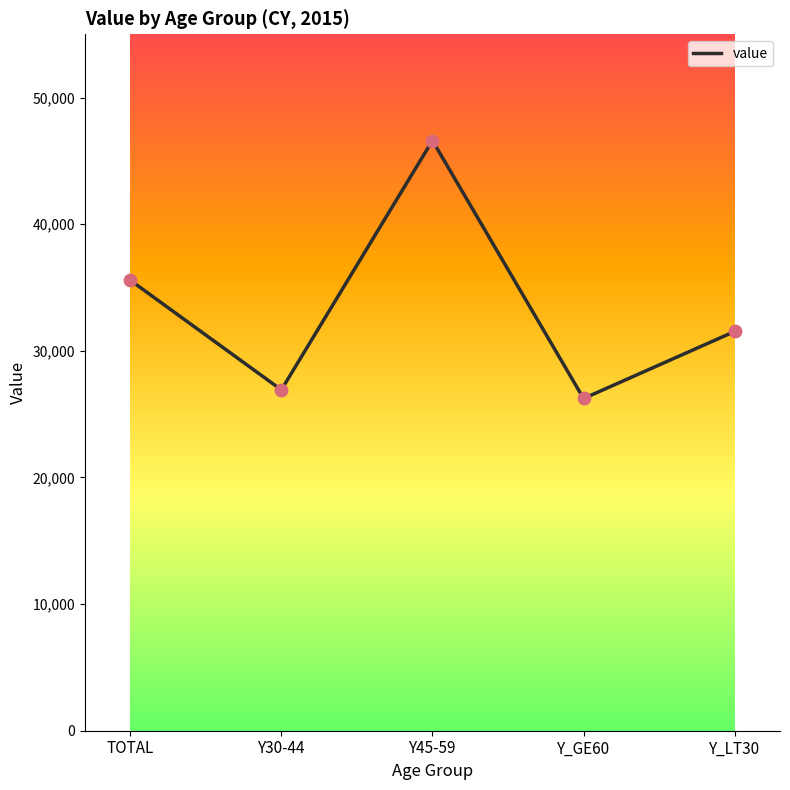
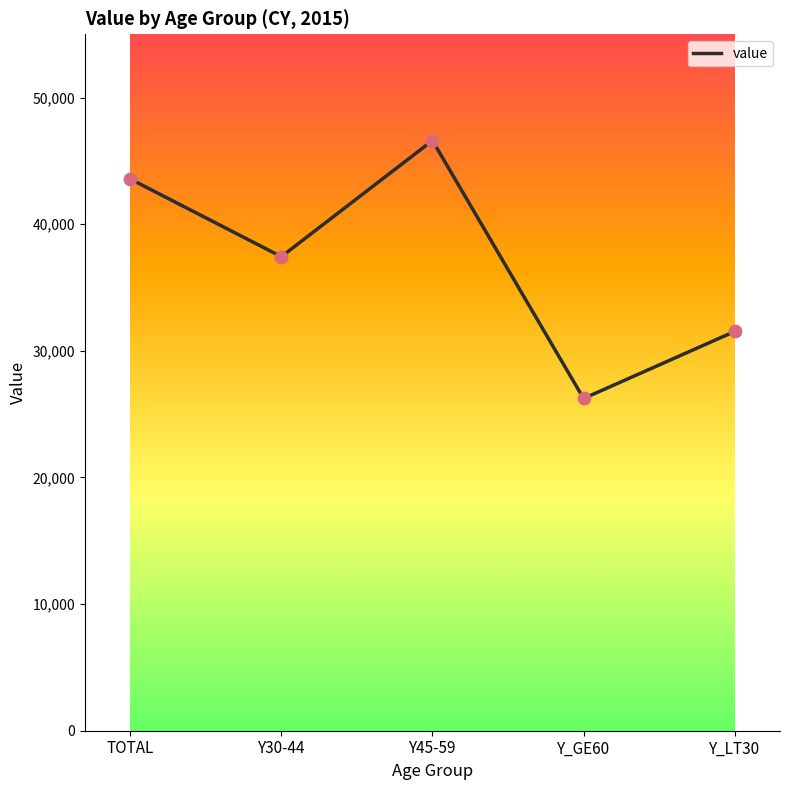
TOTAL: 35,600 -> 43,600
Y30-44: 26,900 -> 37,400
